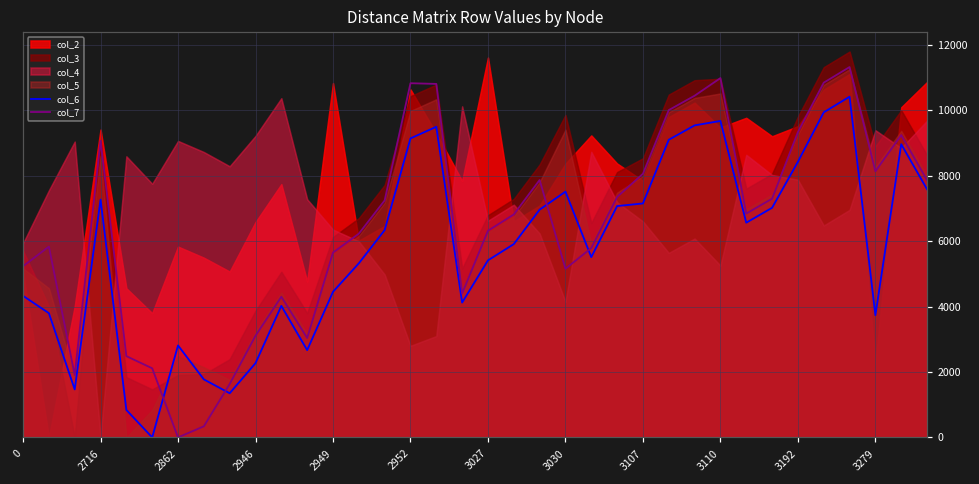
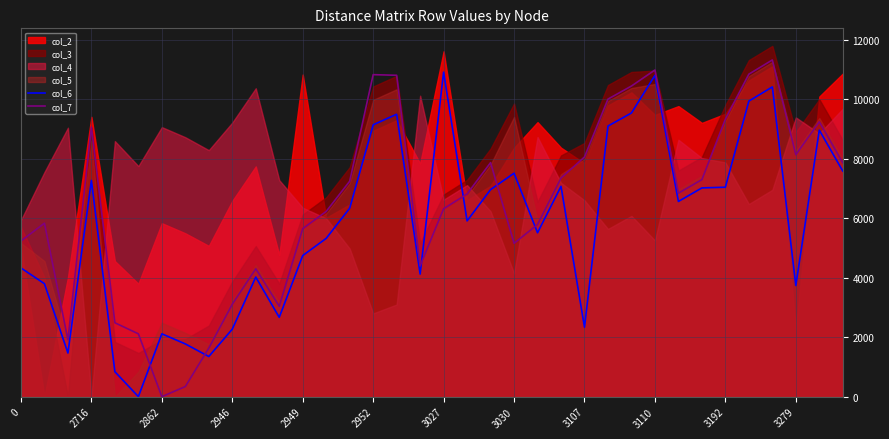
col_6, 2862: 2800 -> 2100
col_6, 2949: 4500 -> 4700
col_2, 2952: 10600 -> 8900
col_6, 3027: 5400 -> 10900
col_6, 3107: 7200 -> 2300
col_6, 3110: 9700 -> 10800
col_6, 3192: 8400 -> 7000
